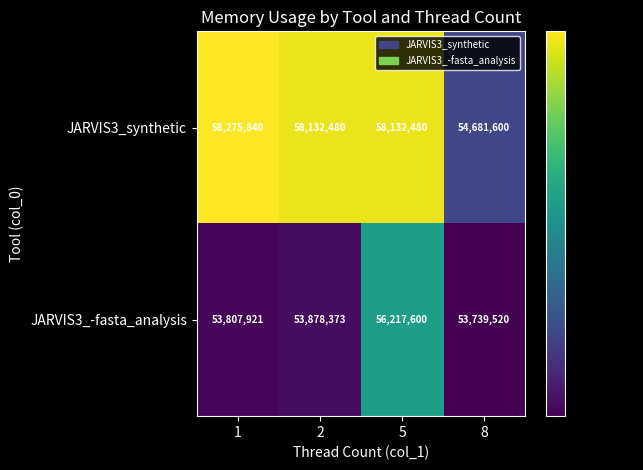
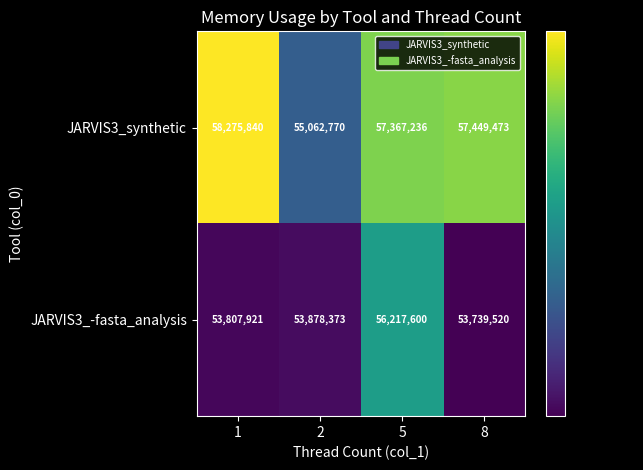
JARVIS3_synthetic, 2: 58,132,480 -> 55,062,770
JARVIS3_synthetic, 5: 58,132,480 -> 57,367,236
JARVIS3_synthetic, 8: 54,681,600 -> 57,449,473
